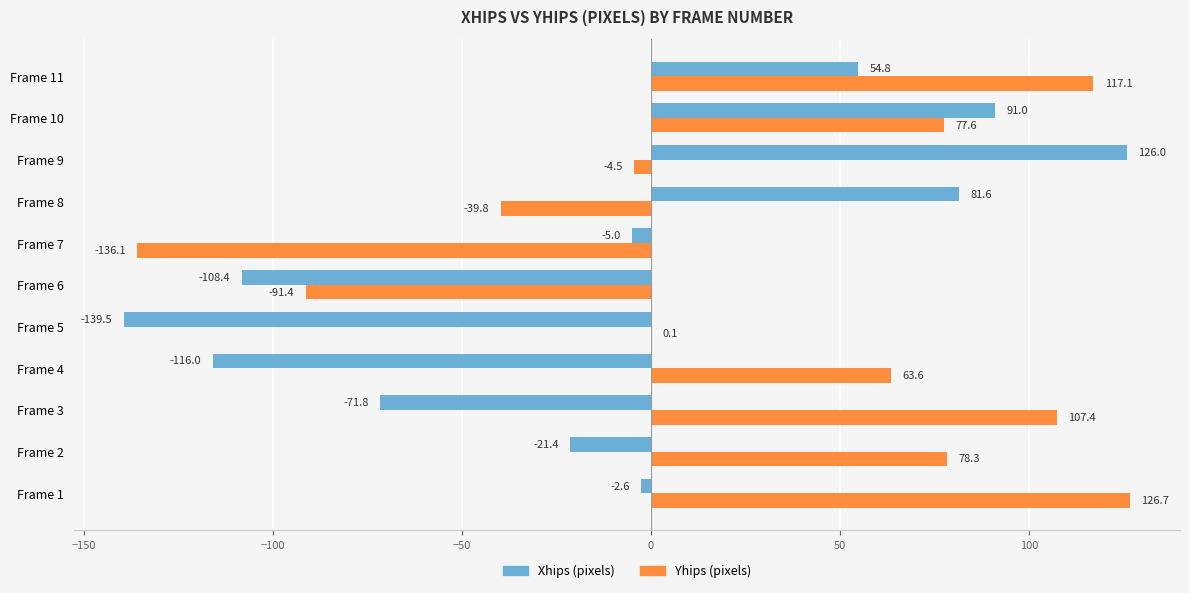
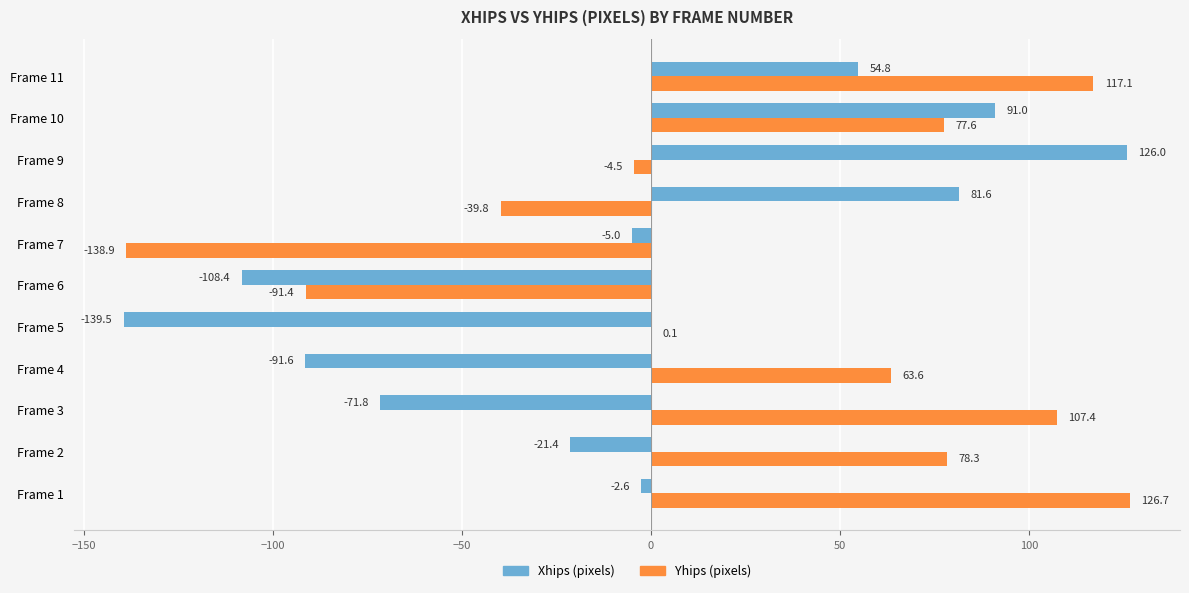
Yhips (pixels), Frame 7: -136.1 -> -138.9
Xhips (pixels), Frame 4: -116.0 -> -91.6
